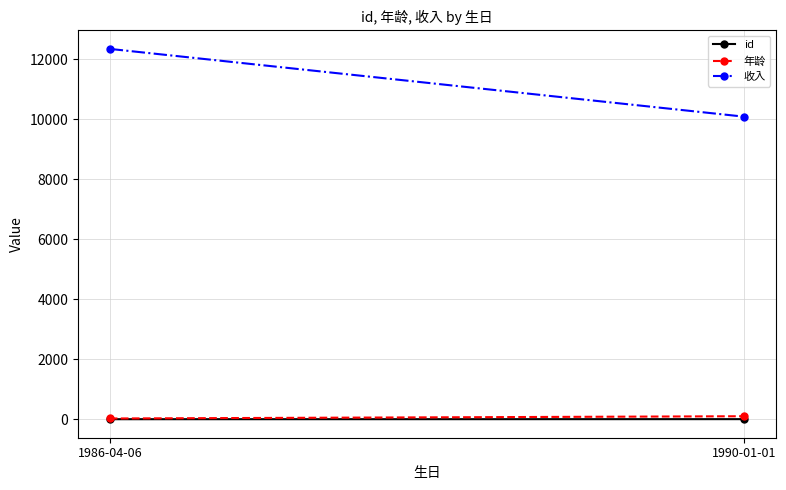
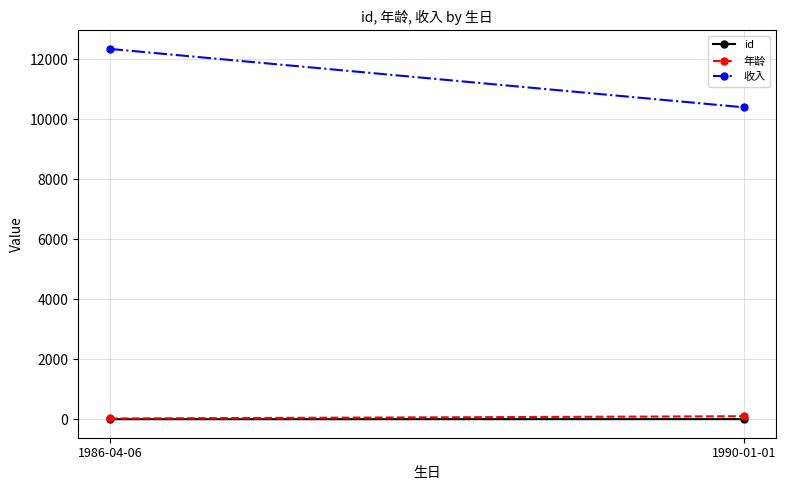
收入, 1990-01-01: 10100 -> 10400
